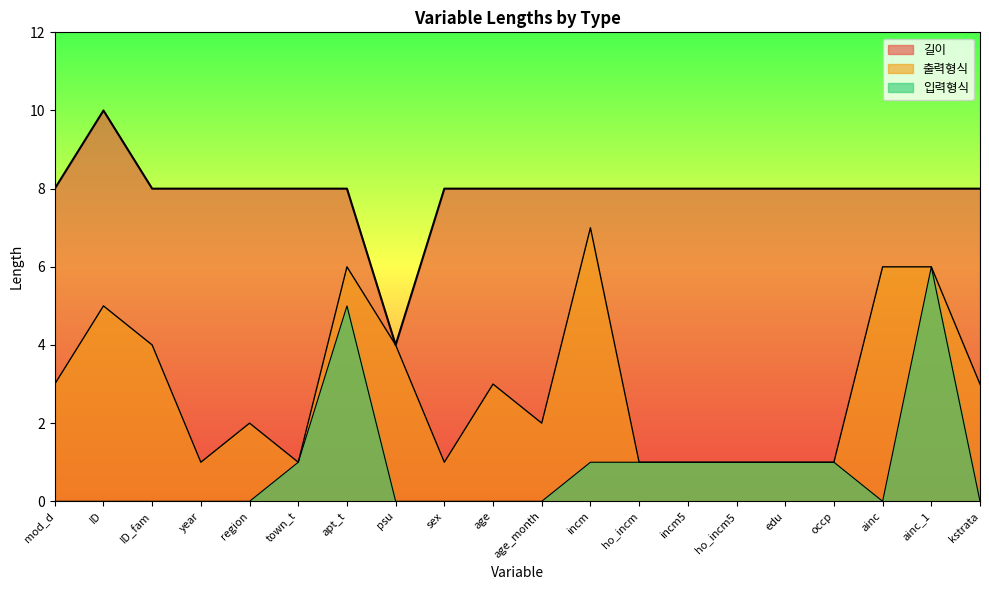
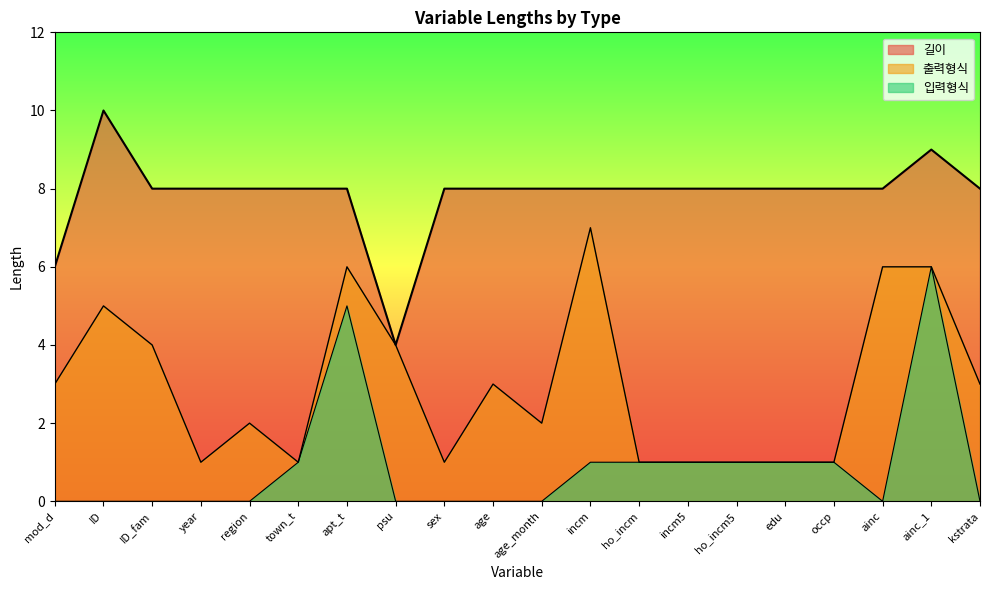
길이, mod_d: 8 -> 6
길이, ainc_1: 8 -> 9
